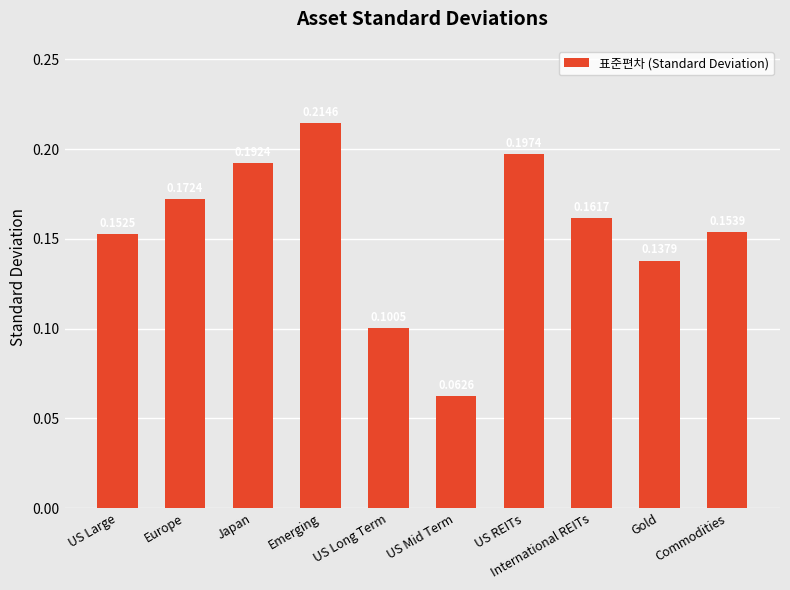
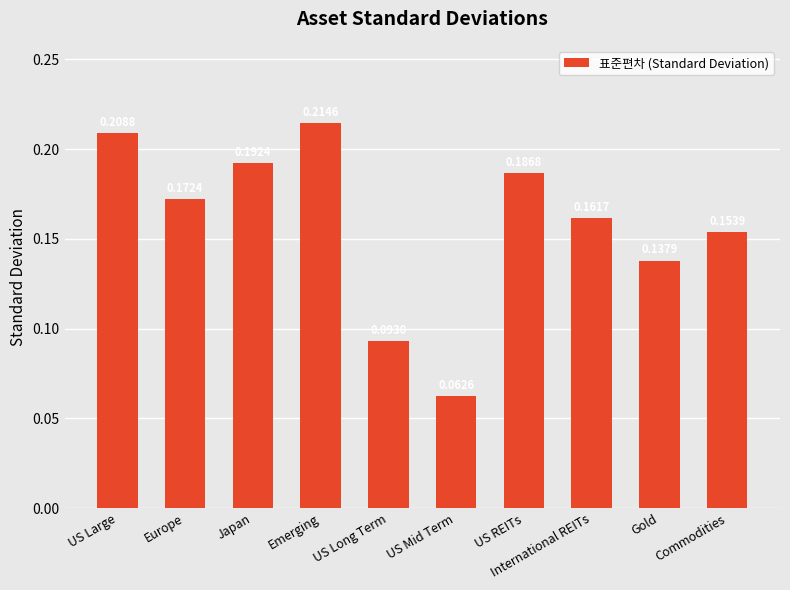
US Large: 0.152 -> 0.209
US Long Term: 0.101 -> 0.093
US REITs: 0.197 -> 0.187
